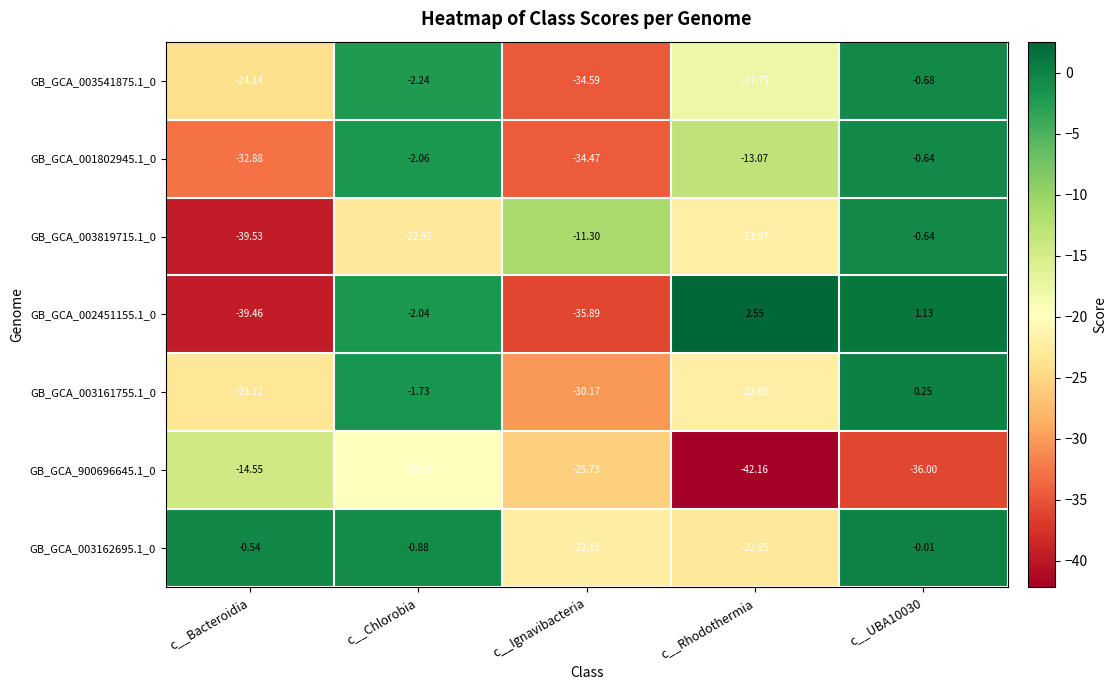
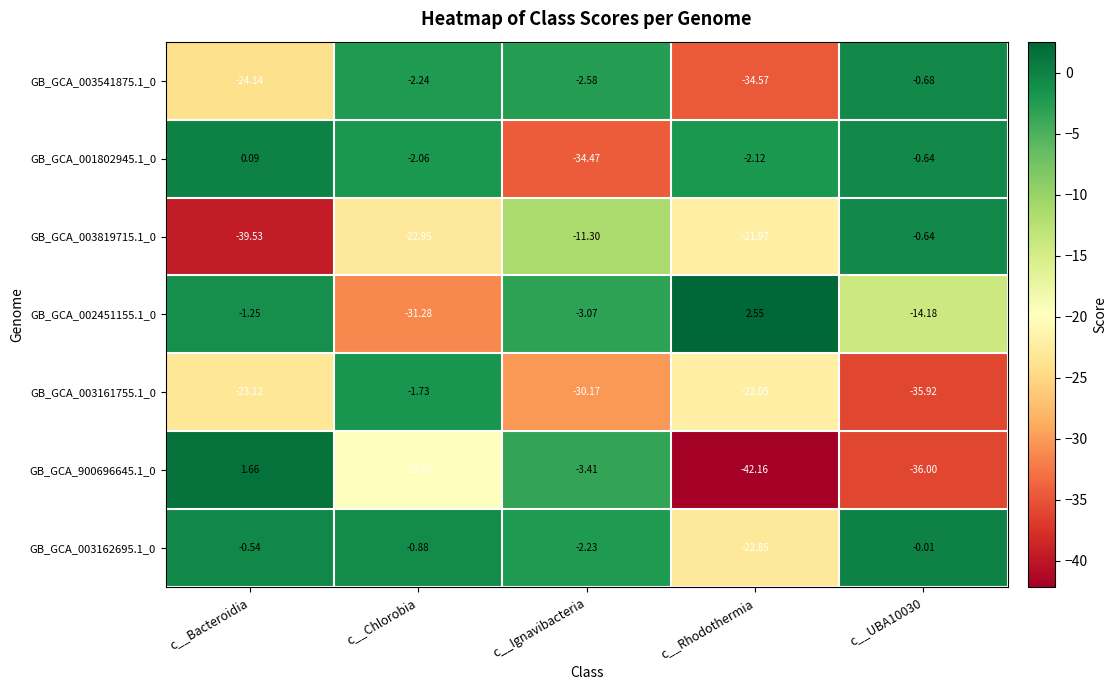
GB_GCA_003541875.1_0, c__Ignavibacteria: -34.59 -> -2.58
GB_GCA_003541875.1_0, c__Rhodothermia: -17.75 -> -34.57
GB_GCA_001802945.1_0, c__Bacteroidia: -32.88 -> 0.09
GB_GCA_001802945.1_0, c__Rhodothermia: -13.07 -> -2.12
GB_GCA_002451155.1_0, c__Bacteroidia: -39.46 -> -1.25
GB_GCA_002451155.1_0, c__Chlorobia: -2.04 -> -31.28
GB_GCA_002451155.1_0, c__Ignavibacteria: -35.89 -> -3.07
GB_GCA_002451155.1_0, c__UBA10030: 1.13 -> -14.18
GB_GCA_003161755.1_0, c__UBA10030: 0.25 -> -35.92
GB_GCA_900696645.1_0, c__Bacteroidia: -14.55 -> 1.66
GB_GCA_900696645.1_0, c__Ignavibacteria: -25.73 -> -3.41
GB_GCA_003162695.1_0, c__Ignavibacteria: -22.15 -> -2.23
